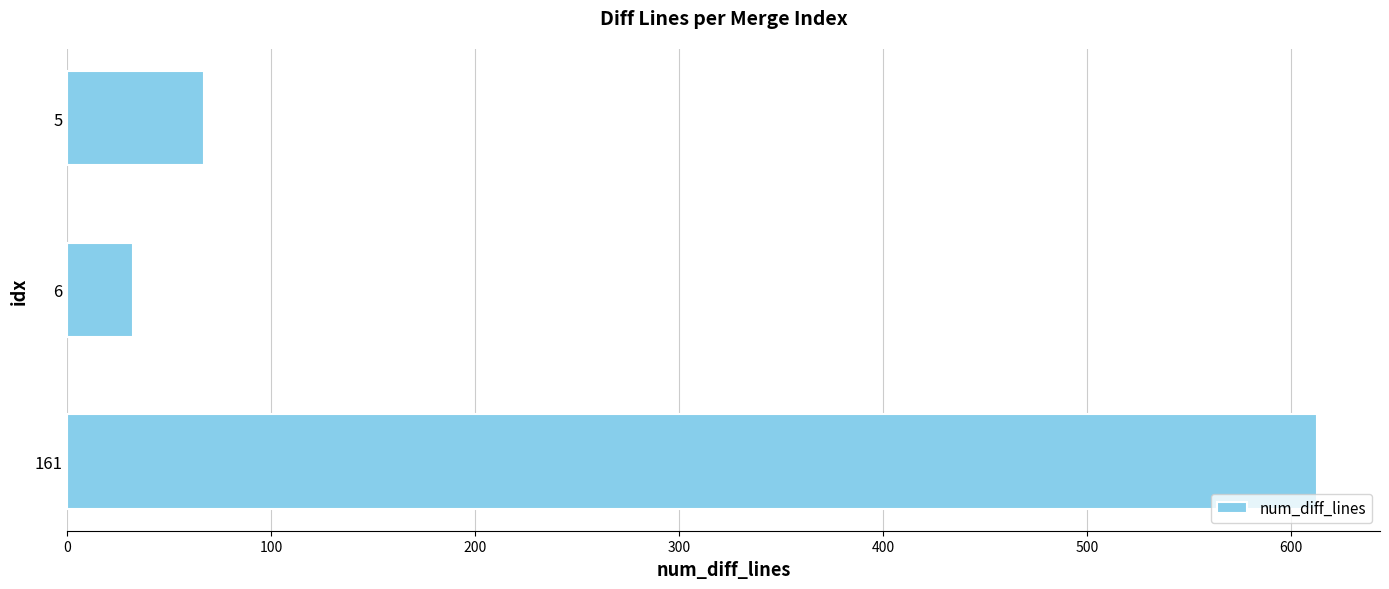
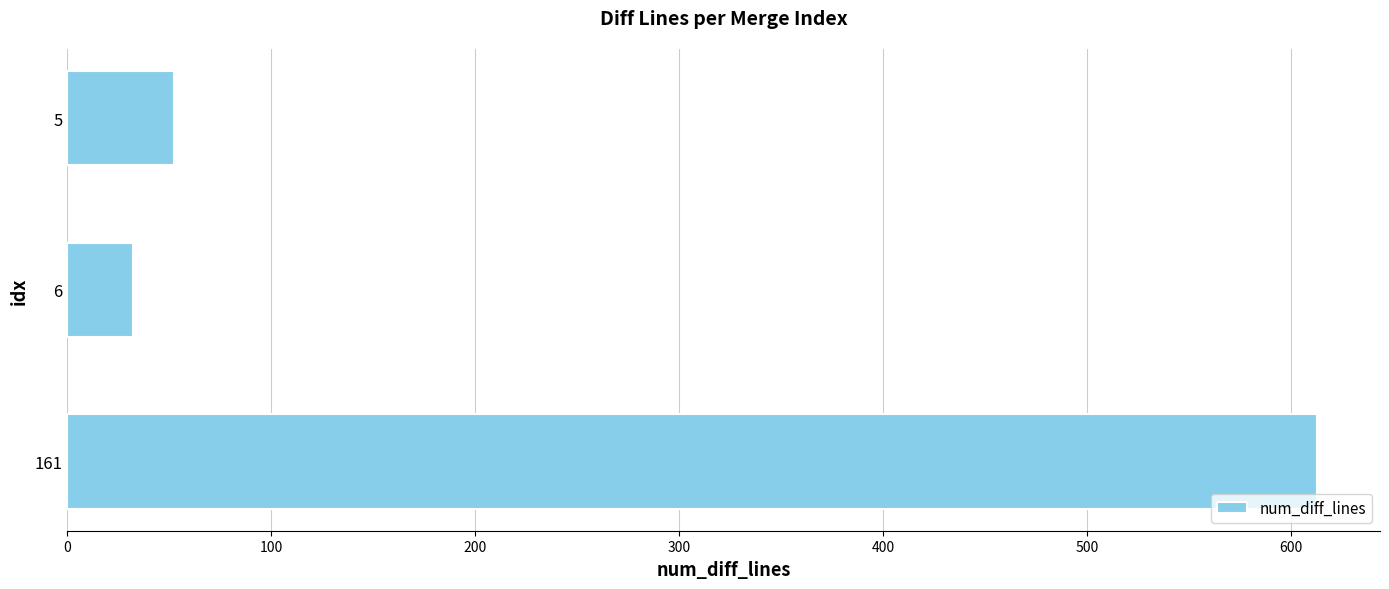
5: 67 -> 52
